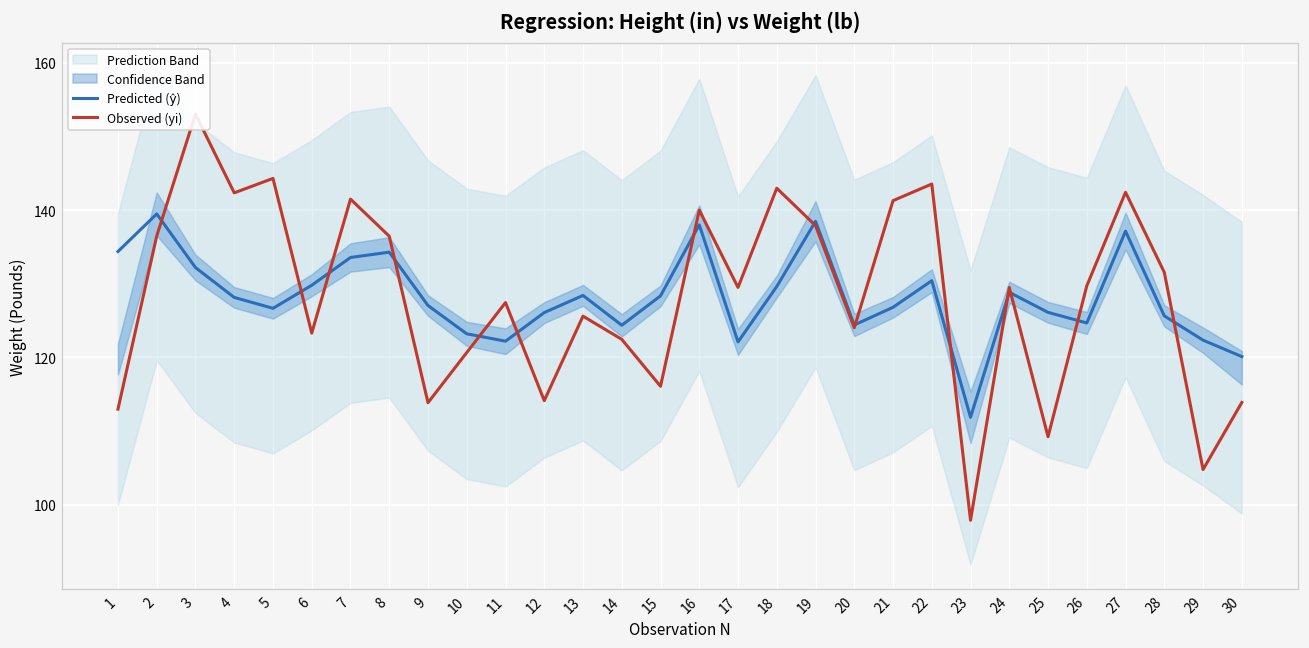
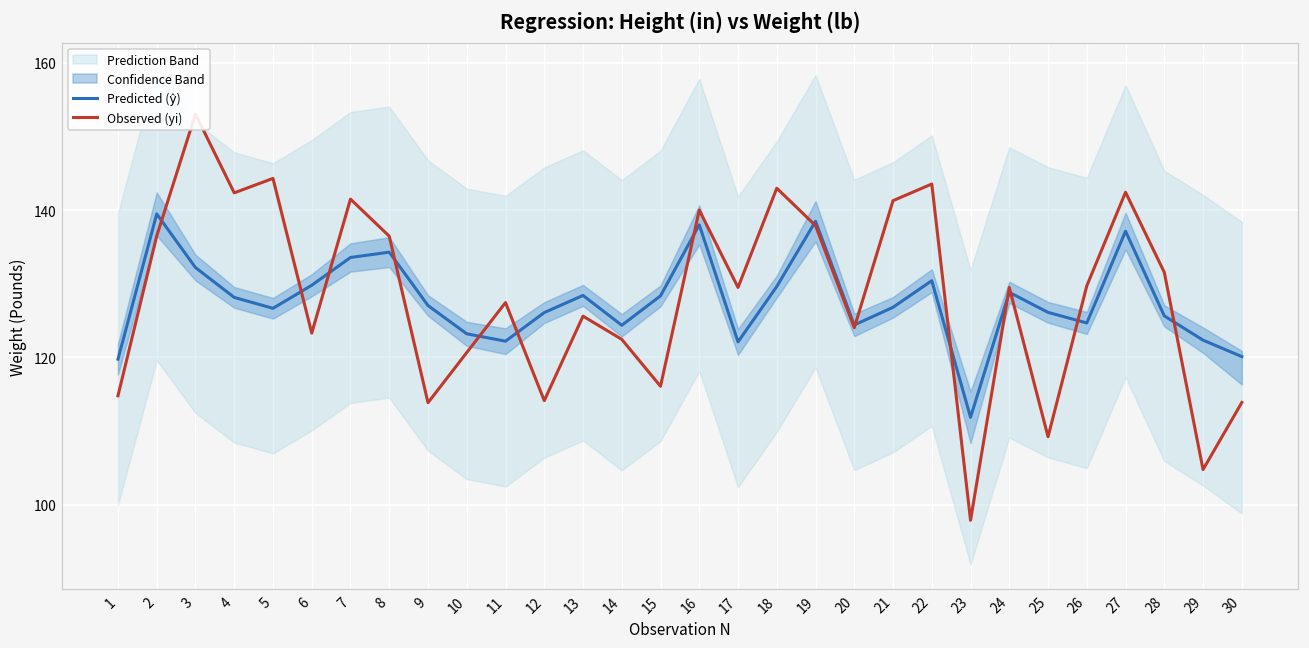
Predicted (ŷ), 1: 134 -> 120
Observed (yi), 1: 113 -> 115
